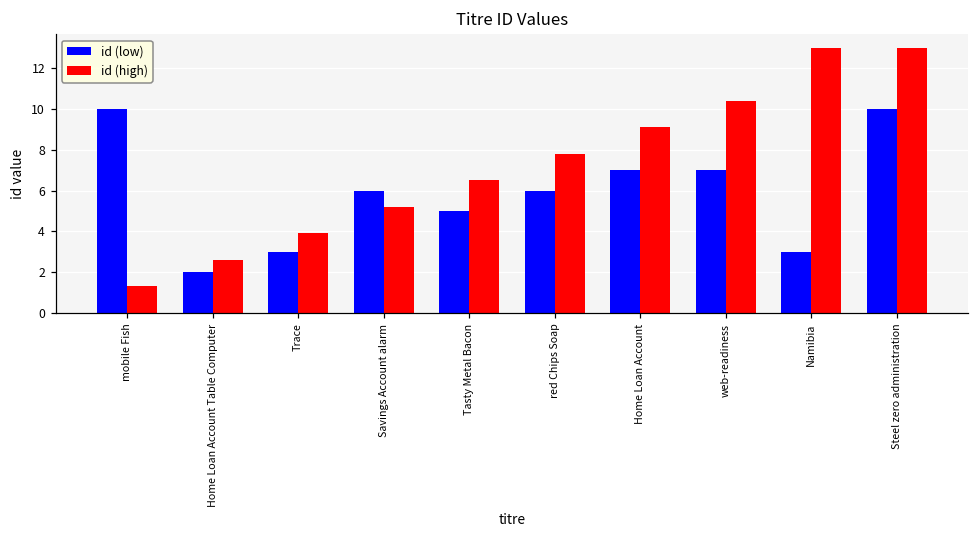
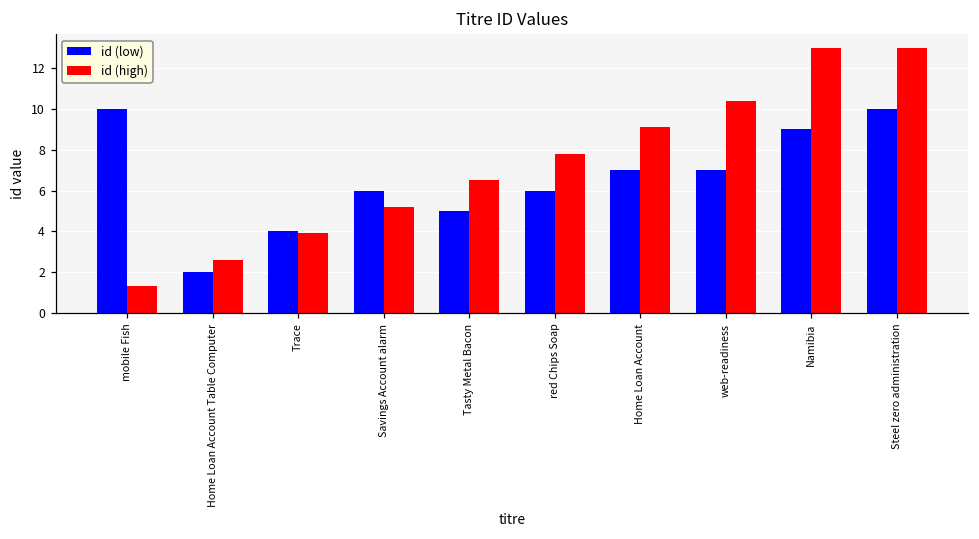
id (low), Trace: 3 -> 4
id (low), Namibia: 3 -> 9
